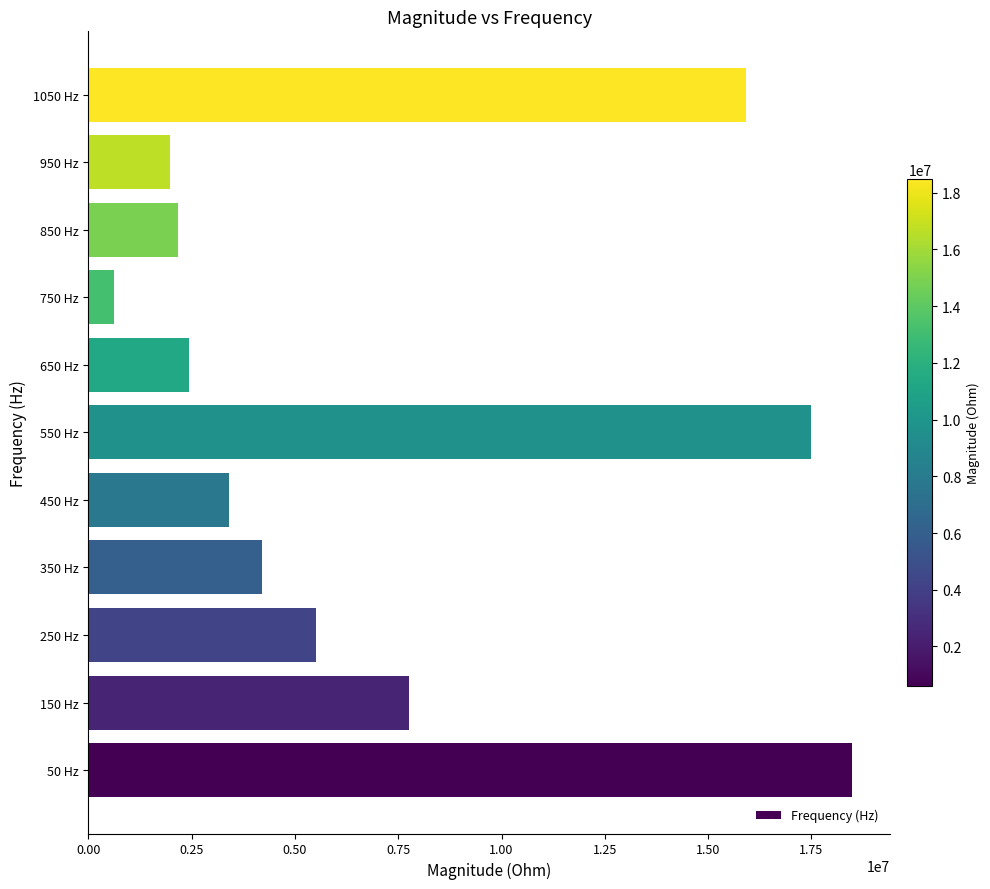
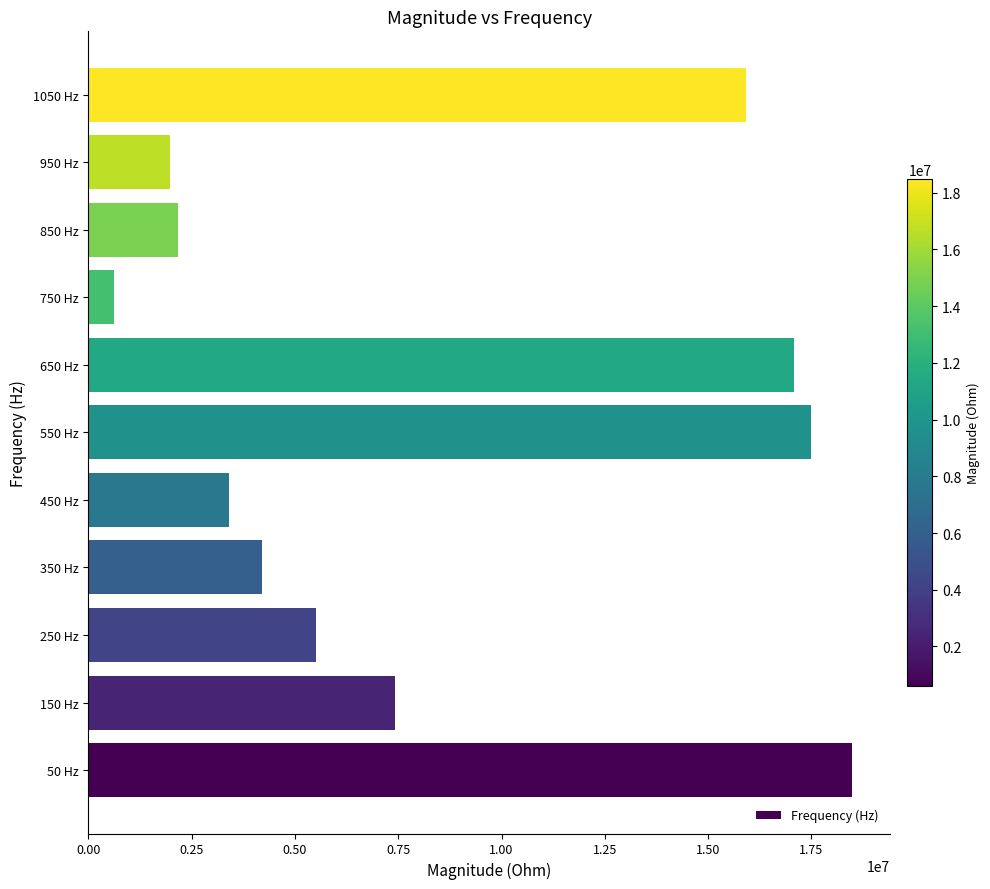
650 Hz: 2400000 -> 17100000
150 Hz: 7800000 -> 7400000
